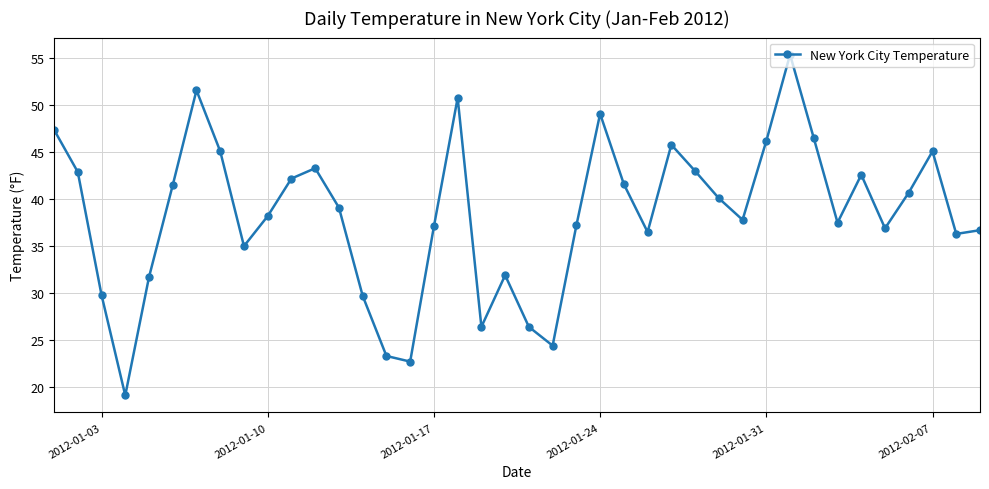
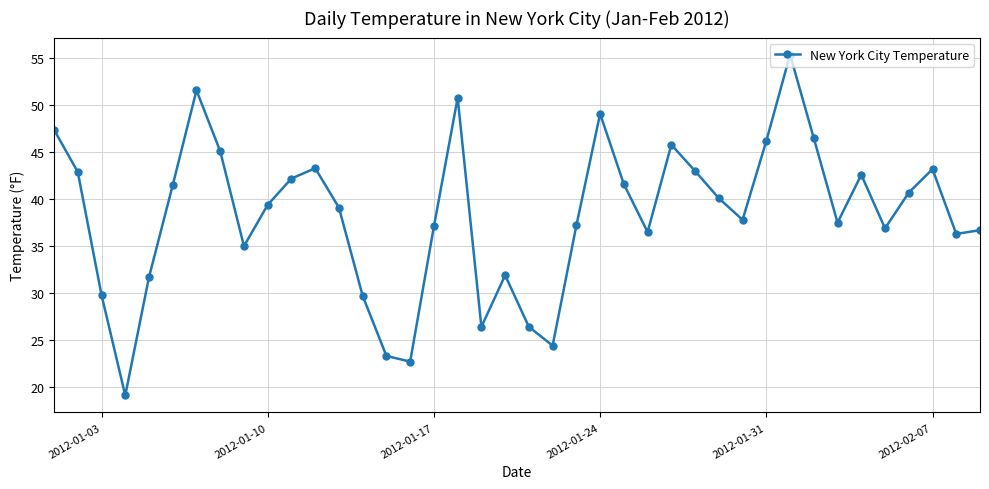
2012-01-10: 38 -> 39
2012-02-07: 45 -> 43
